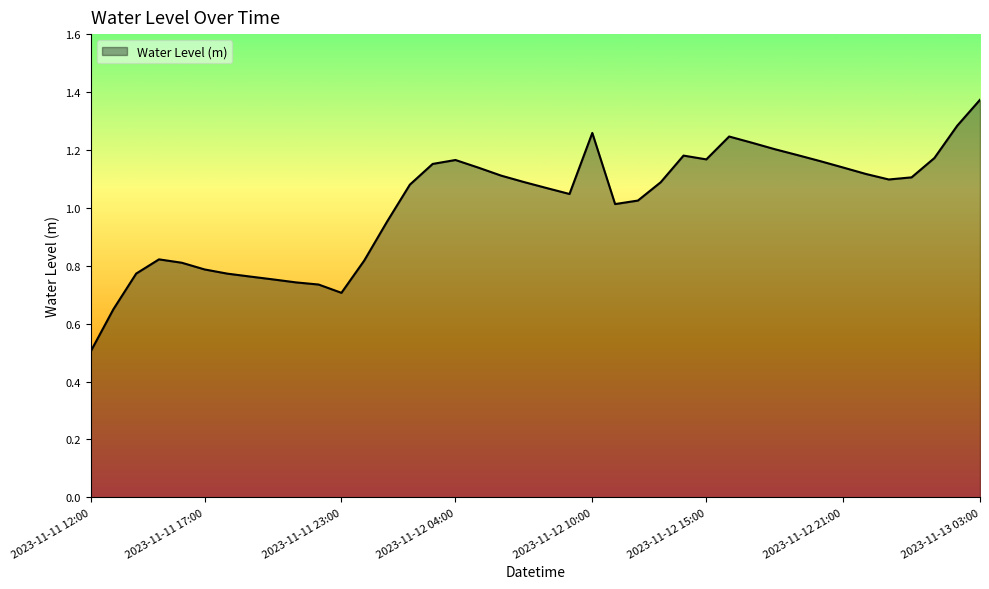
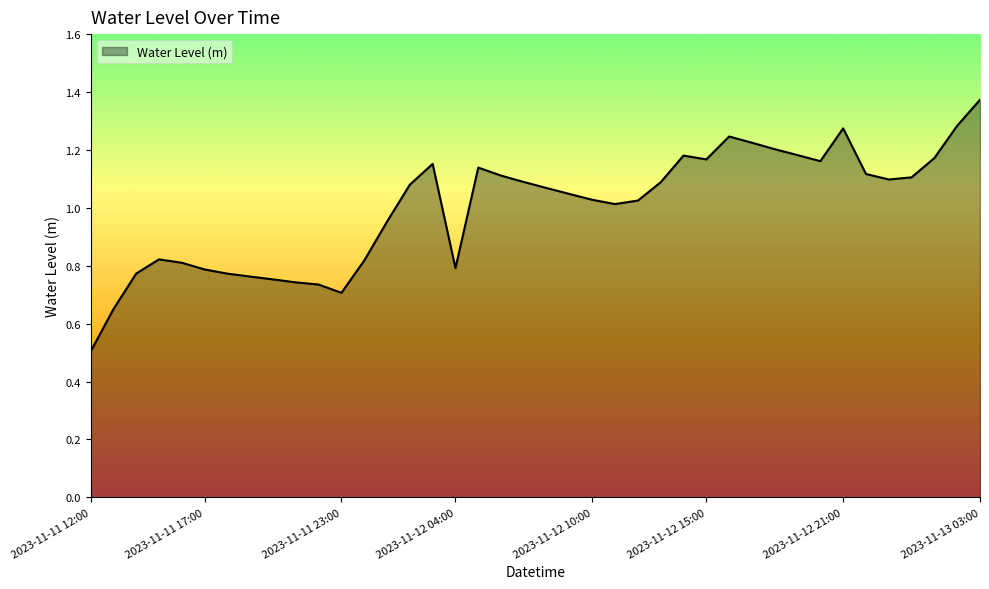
2023-11-12 04:00: 1.17 -> 0.79
2023-11-12 10:00: 1.26 -> 1.03
2023-11-12 21:00: 1.14 -> 1.27
